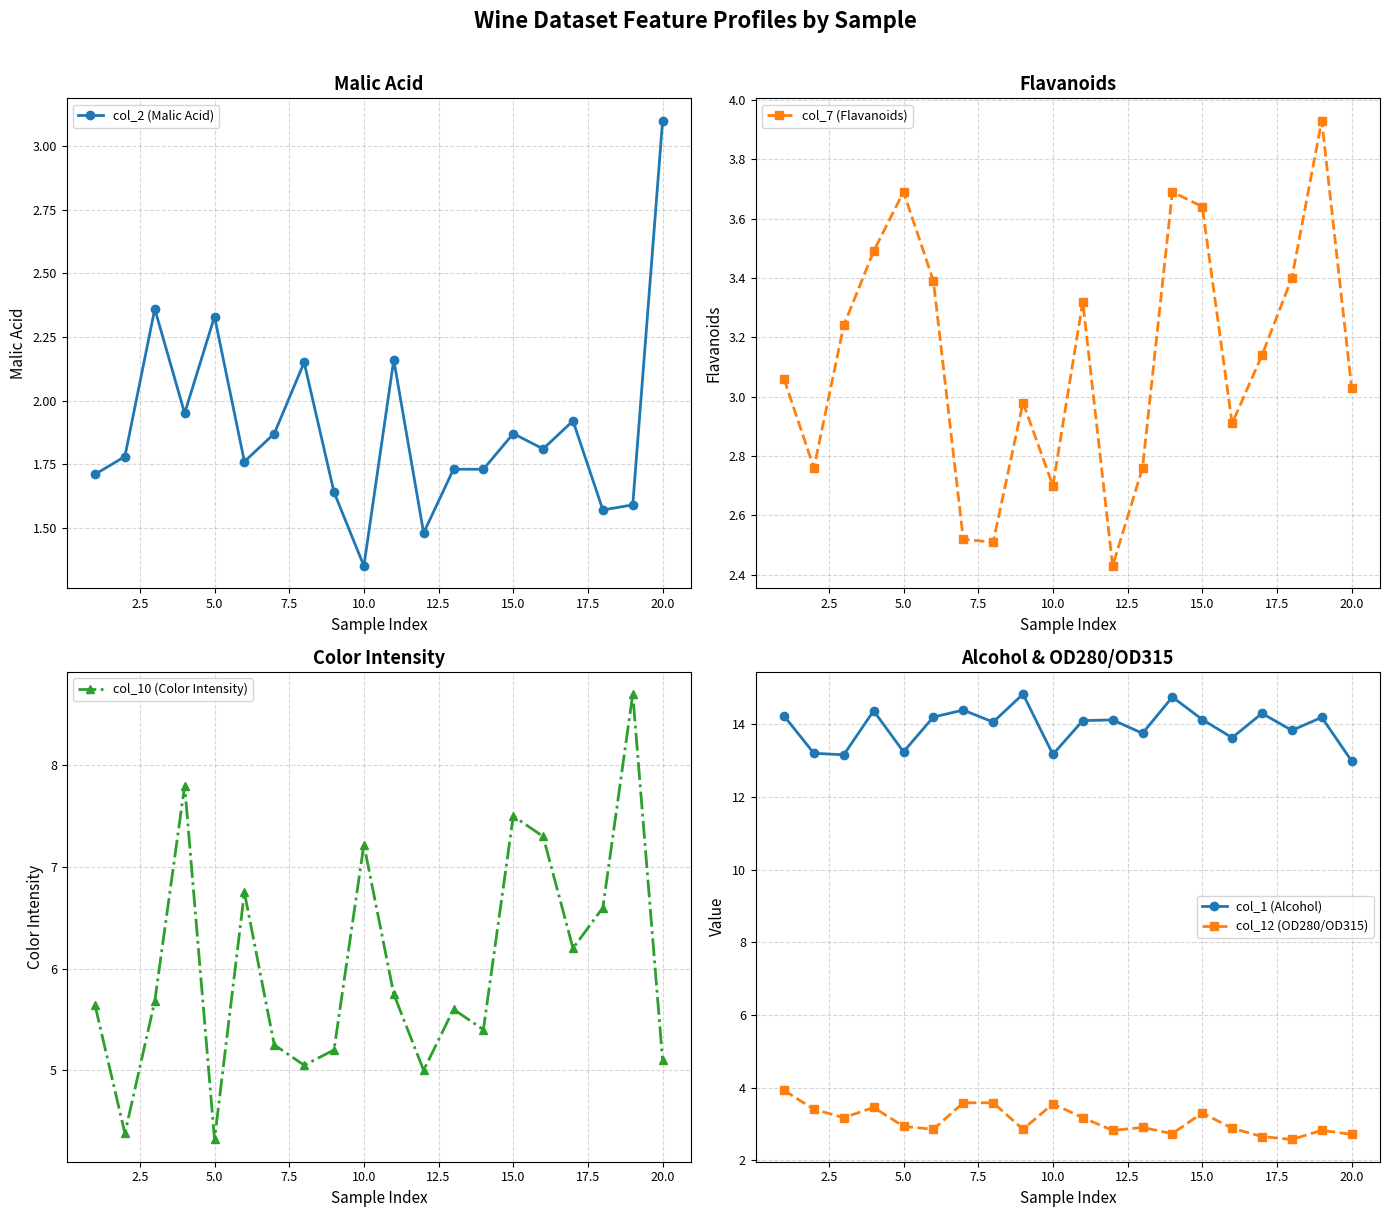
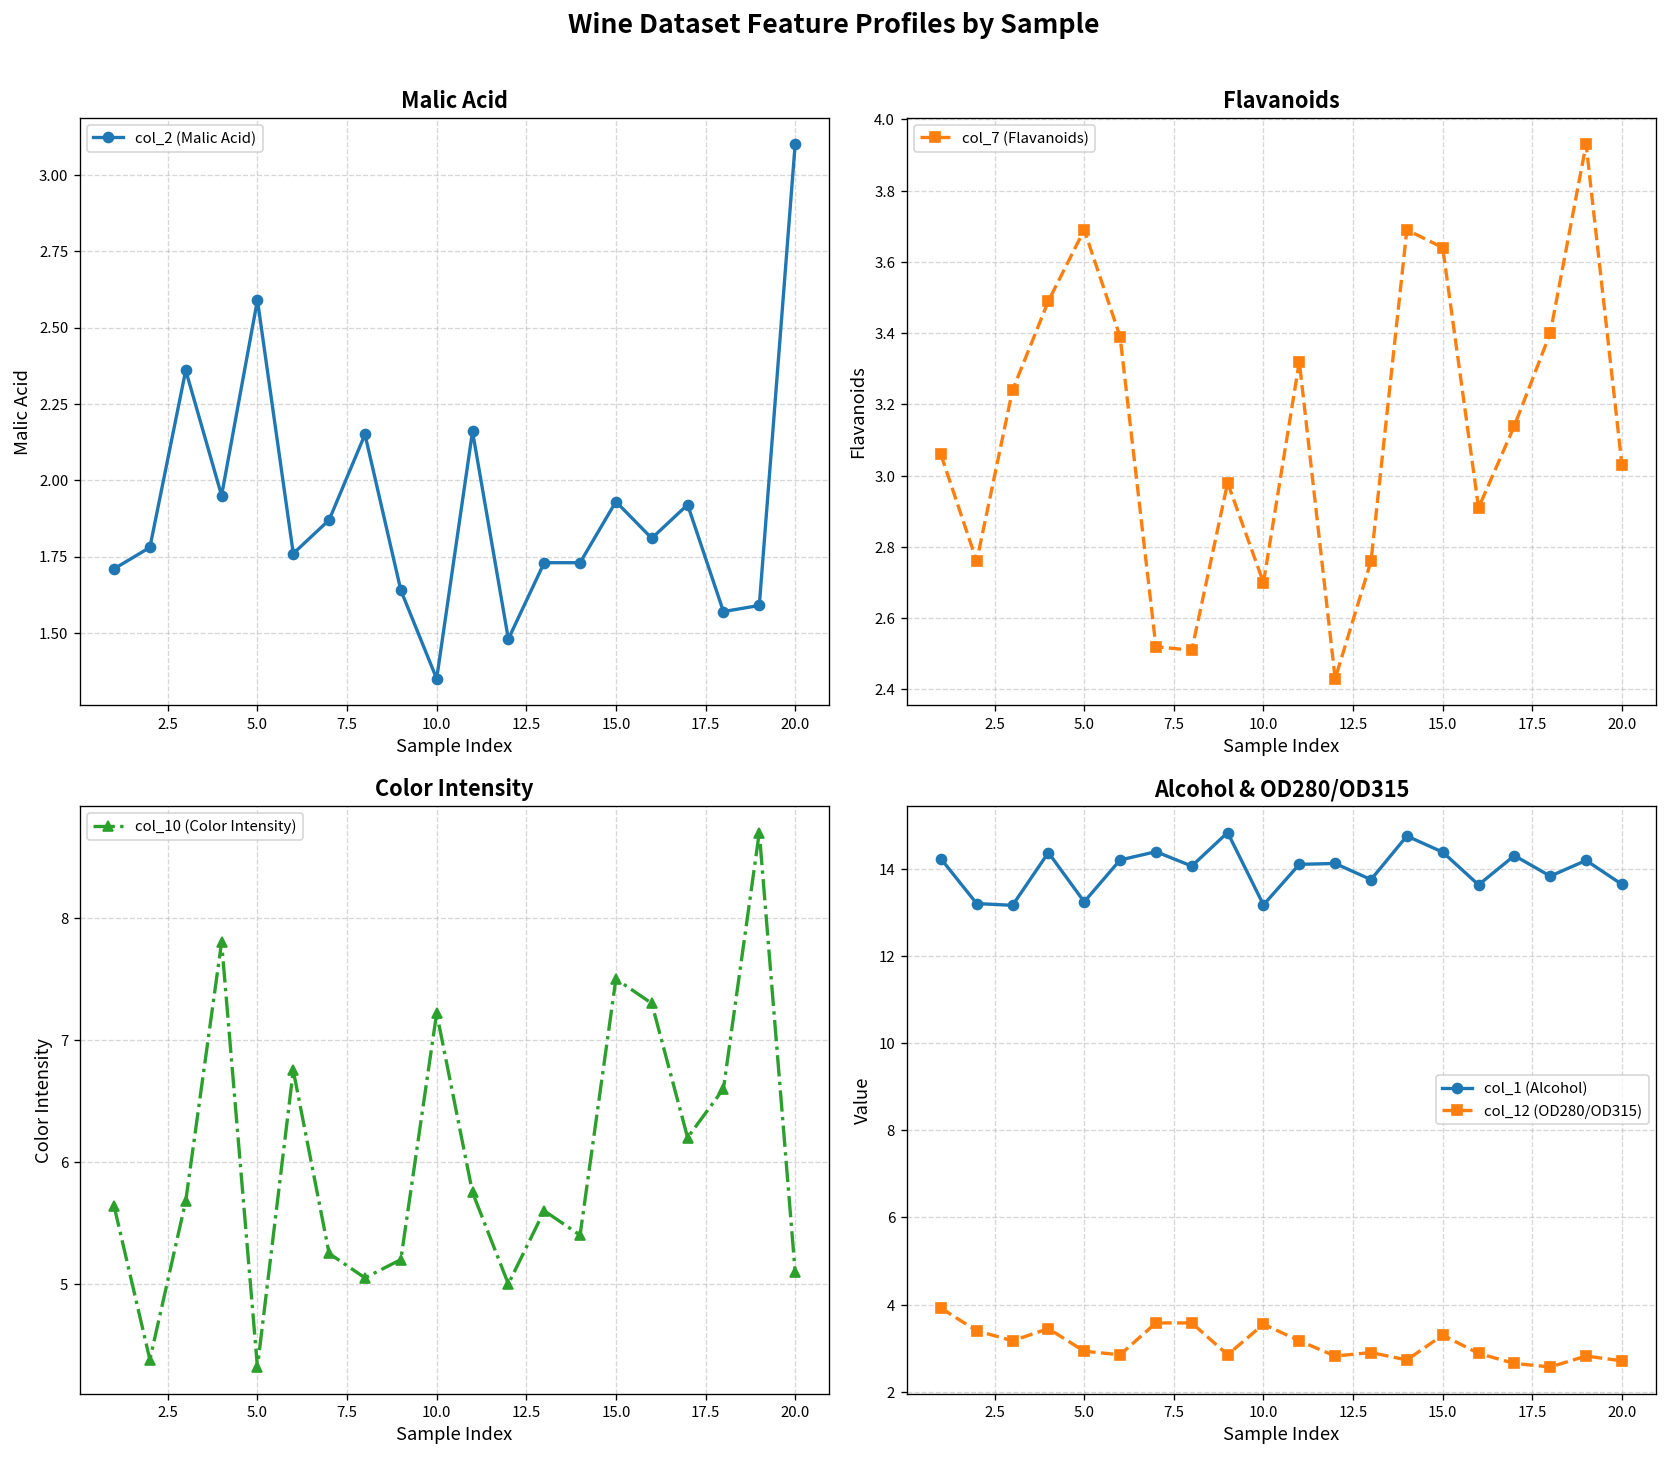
Malic Acid, 5.0: 2.33 -> 2.59
Malic Acid, 15.0: 1.87 -> 1.93
Alcohol & OD280/OD315, col_1 (Alcohol), 15.0: 14.1 -> 14.4
Alcohol & OD280/OD315, col_1 (Alcohol), 20.0: 13.0 -> 13.6
